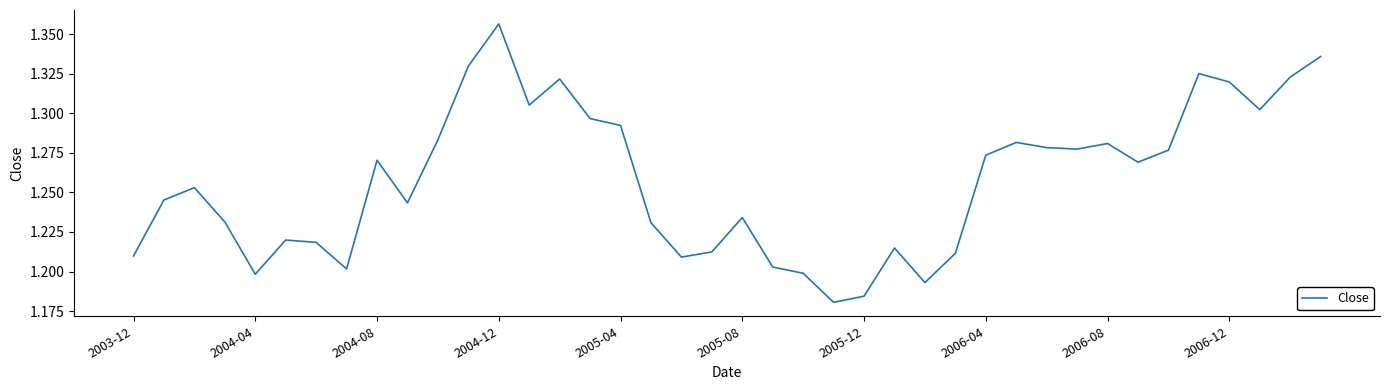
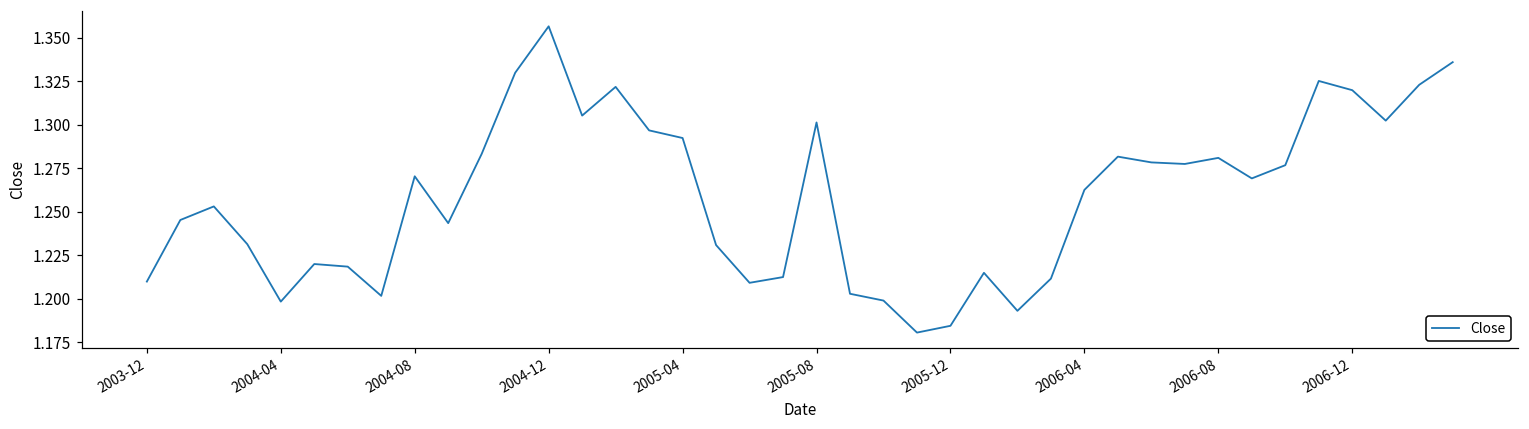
2005-08: 1.234 -> 1.301
2006-04: 1.274 -> 1.262
